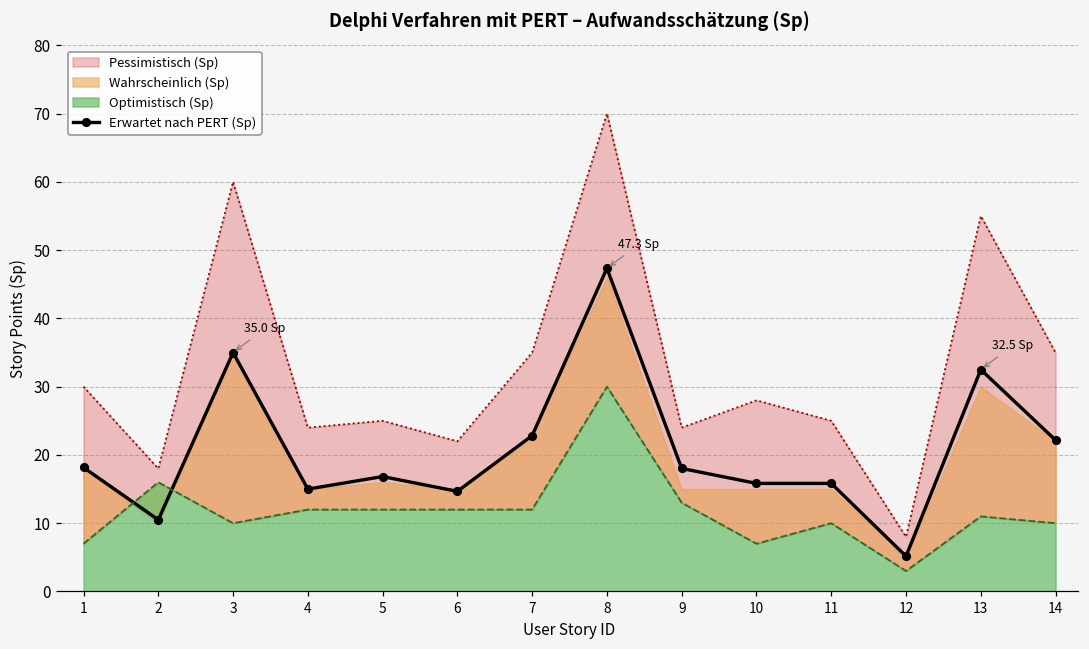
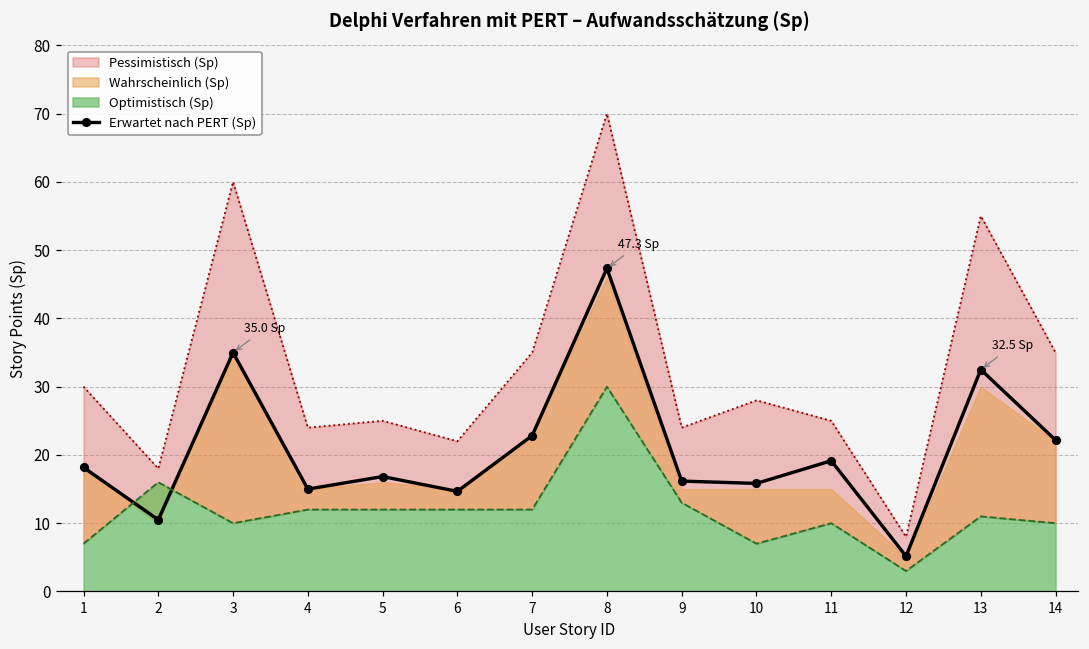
Erwartet nach PERT (Sp), 9: 18 -> 16
Erwartet nach PERT (Sp), 11: 16 -> 19
